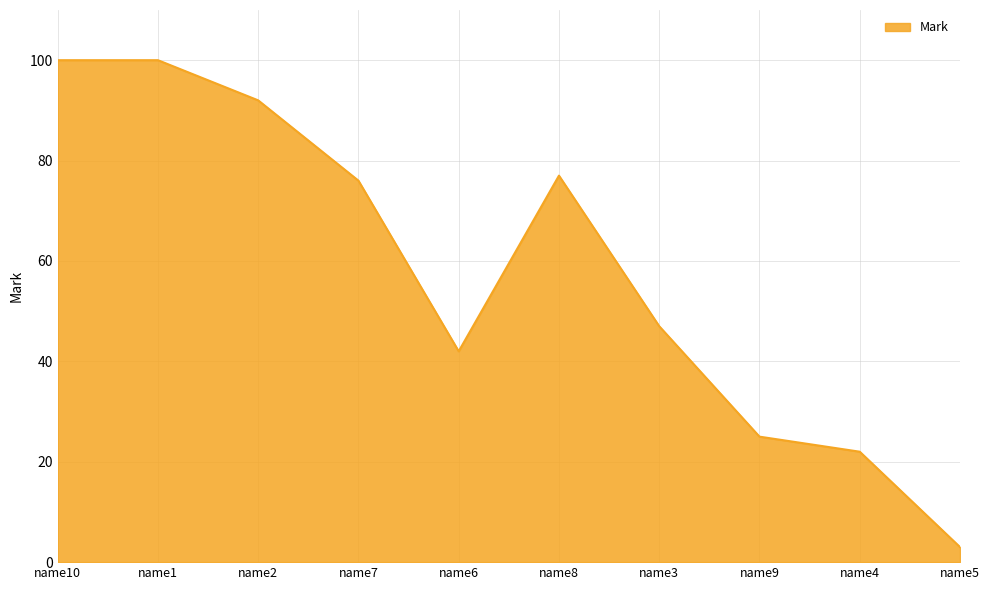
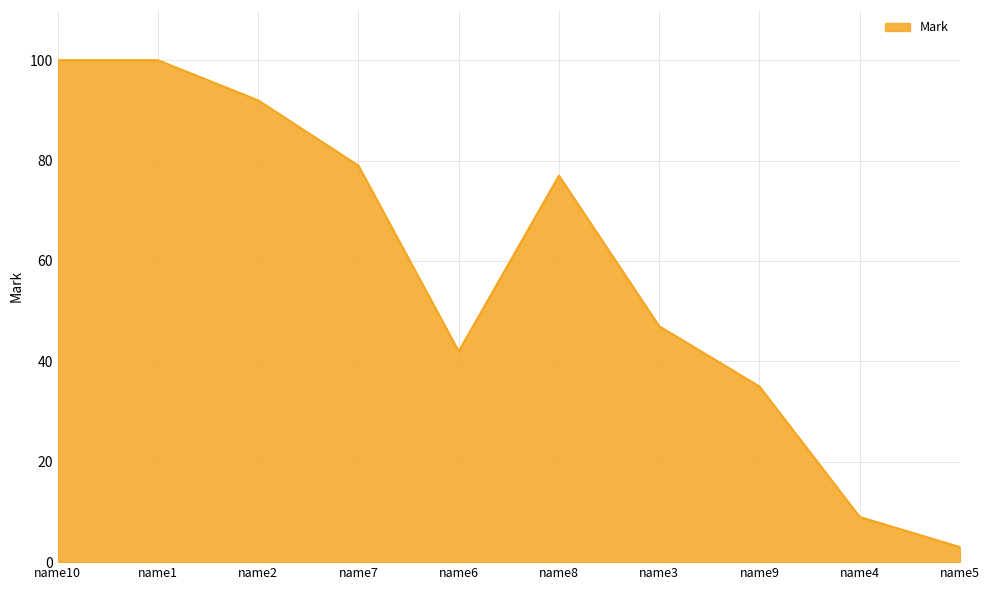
name7: 76 -> 79
name9: 25 -> 35
name4: 22 -> 9
